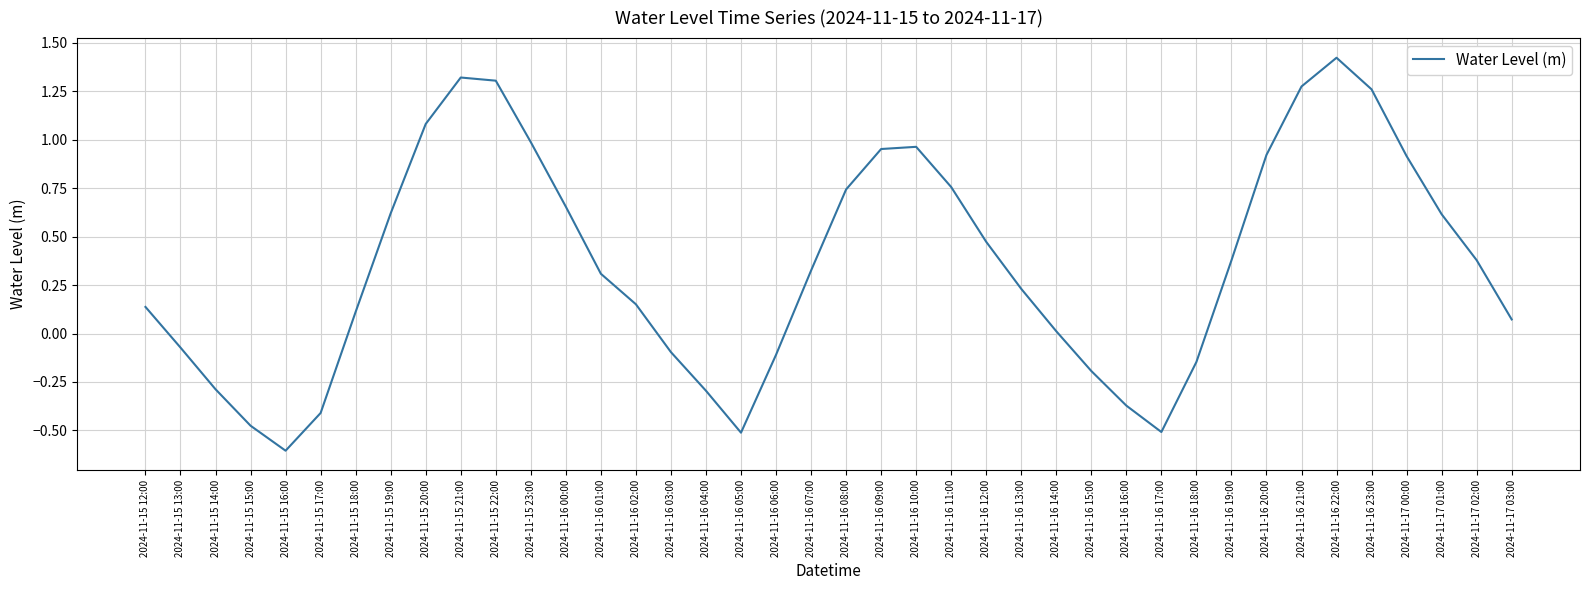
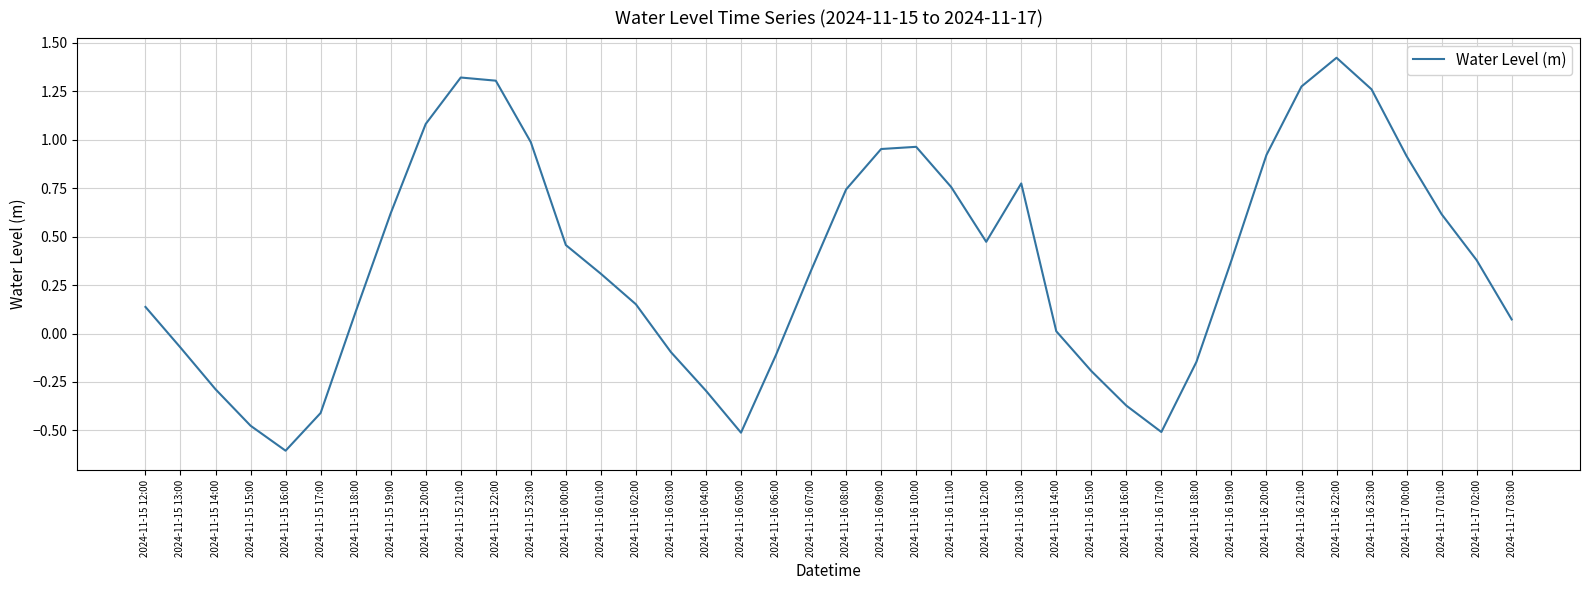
2024-11-16 00:00: 0.65 -> 0.46
2024-11-16 13:00: 0.23 -> 0.77
